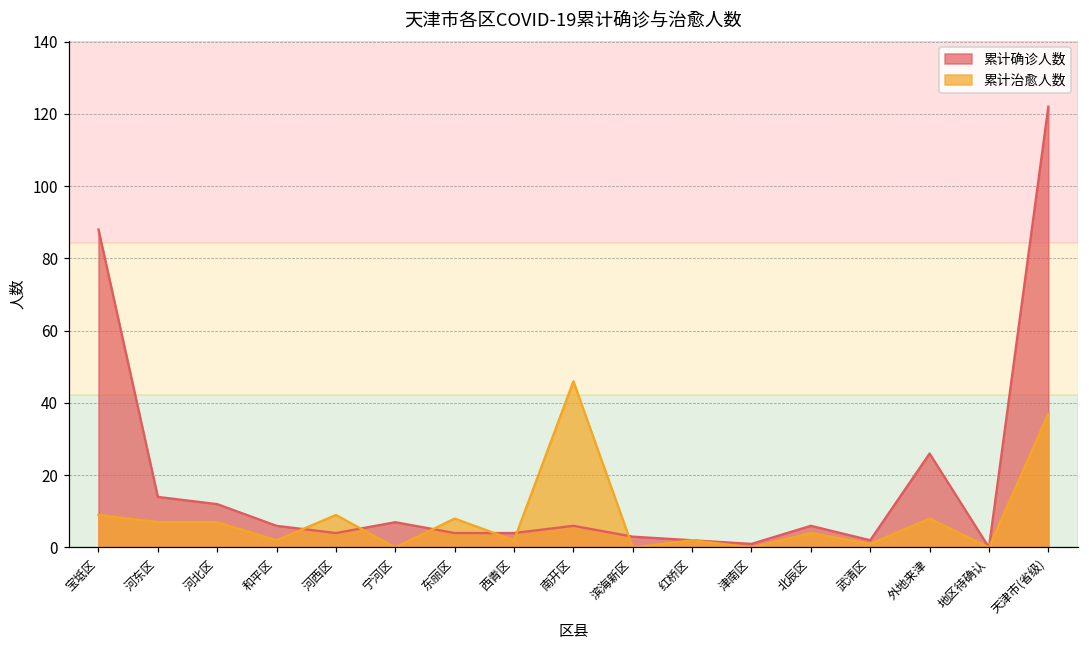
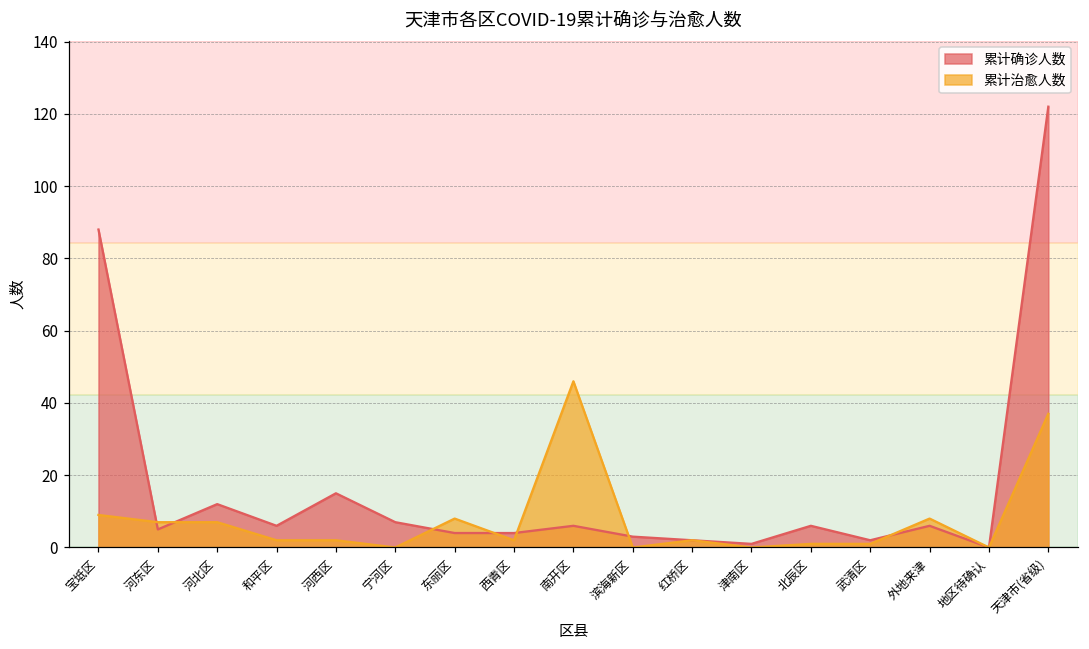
累计确诊人数, 河东区: 14 -> 5
累计确诊人数, 河西区: 4 -> 15
累计治愈人数, 河西区: 9 -> 2
累计治愈人数, 北辰区: 4 -> 1
累计确诊人数, 外地来津: 26 -> 6
